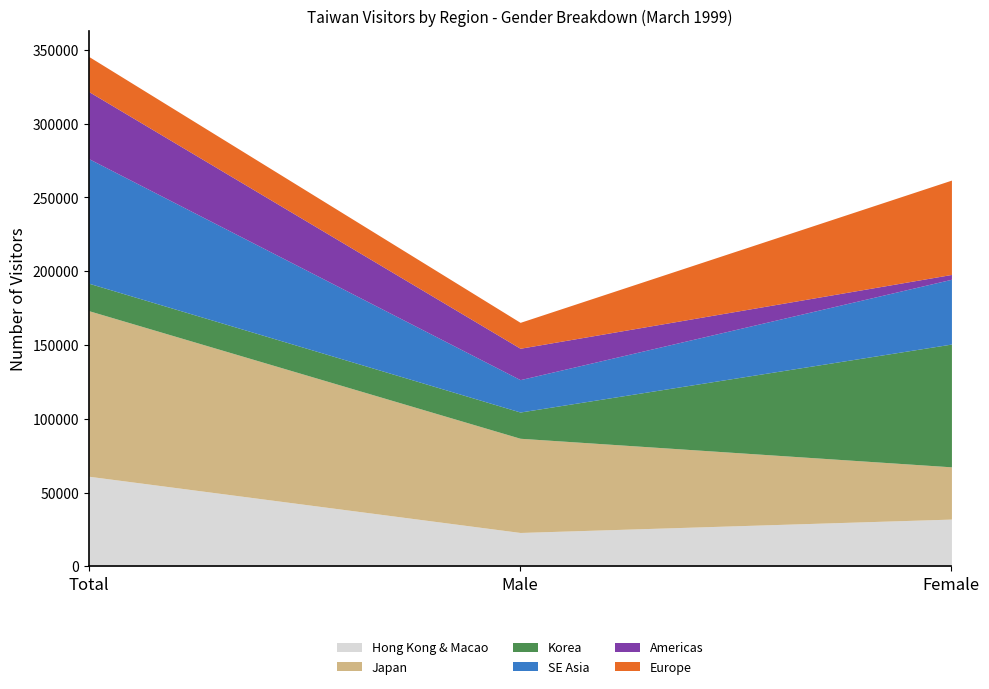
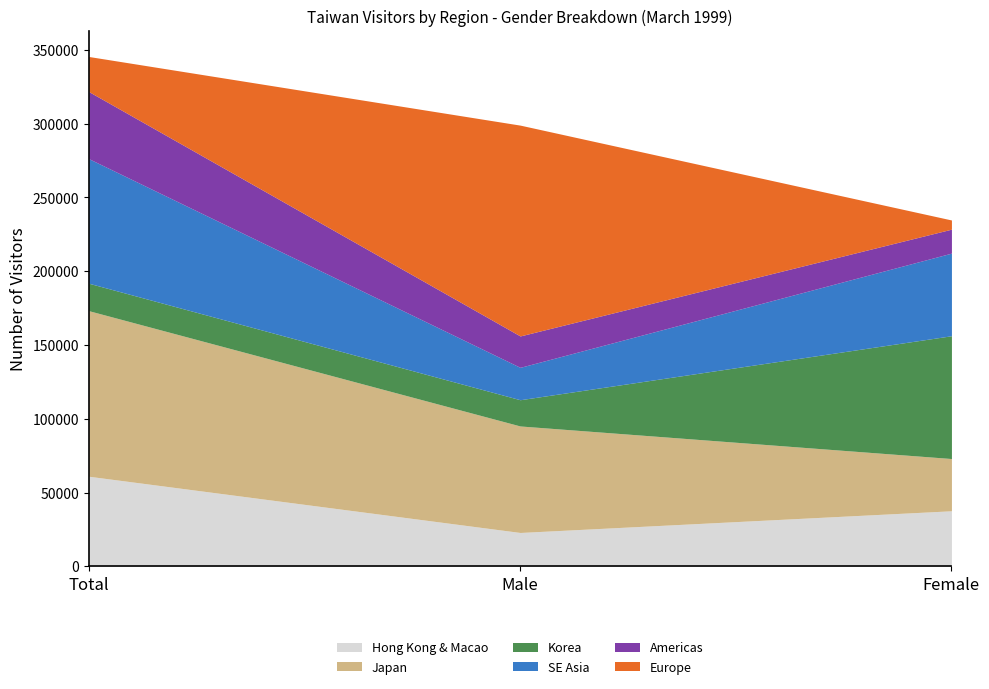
Japan, Male: 64000 -> 72000
Europe, Male: 18000 -> 143000
Hong Kong & Macao, Female: 32000 -> 38000
SE Asia, Female: 44000 -> 56000
Americas, Female: 3000 -> 16000
Europe, Female: 64000 -> 6000
